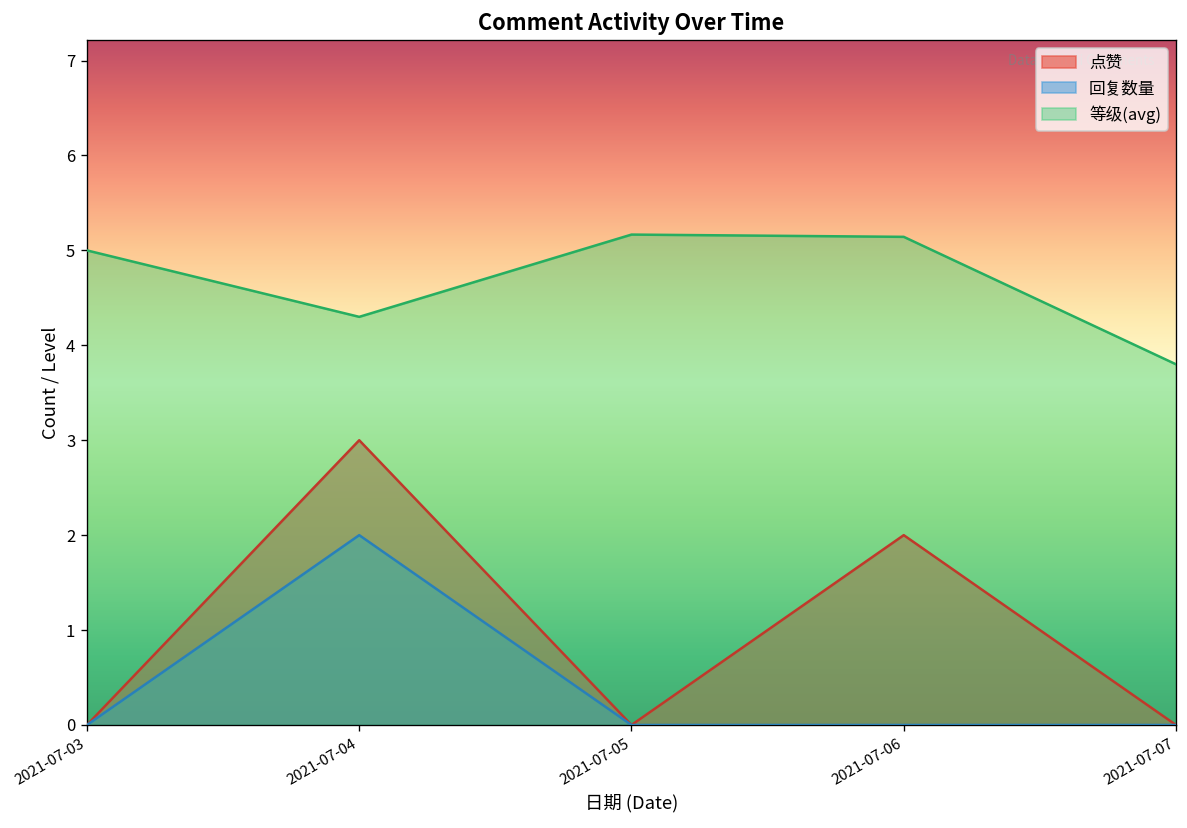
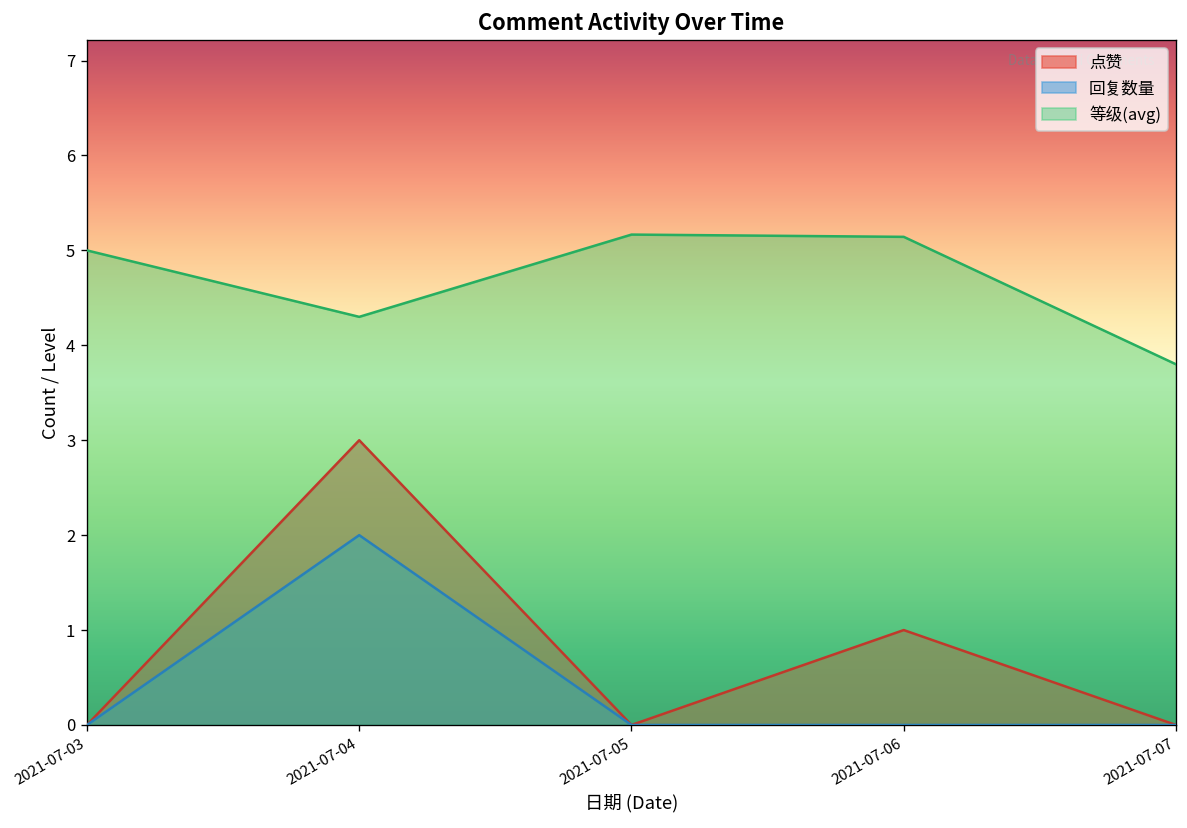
点赞, 2021-07-06: 2 -> 1
